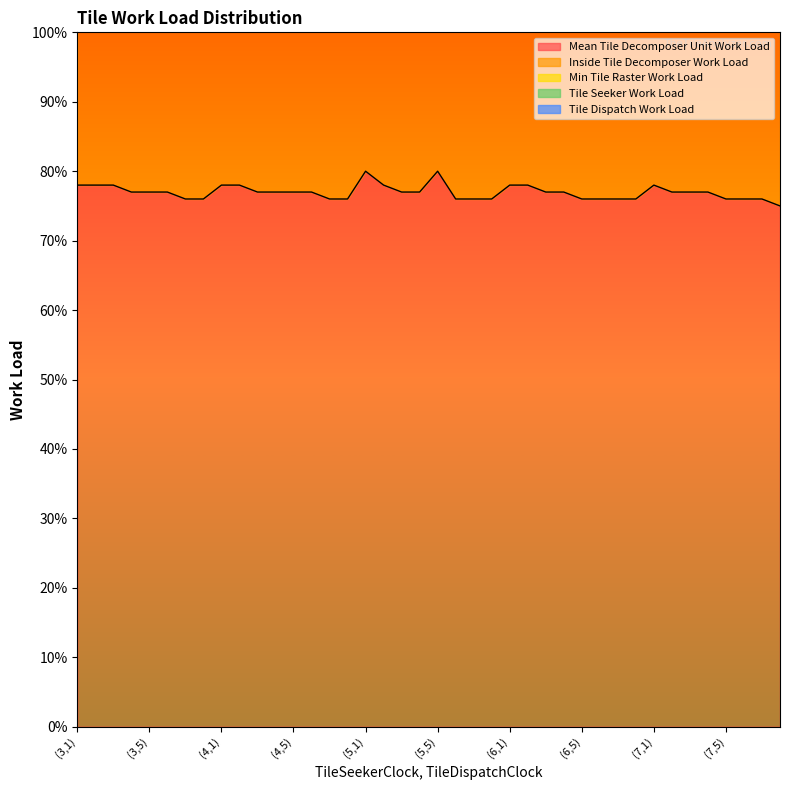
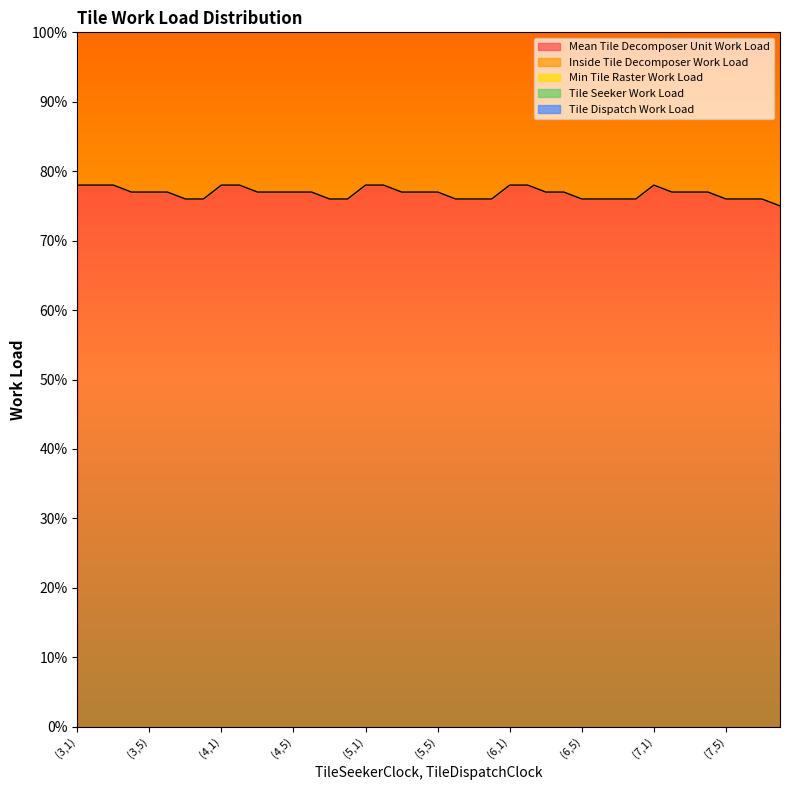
Mean Tile Decomposer Unit Work Load, (5,1): 80% -> 78%
Mean Tile Decomposer Unit Work Load, (5,5): 80% -> 77%
